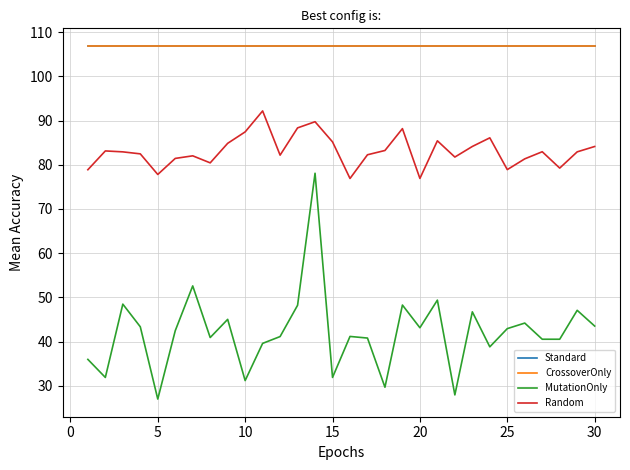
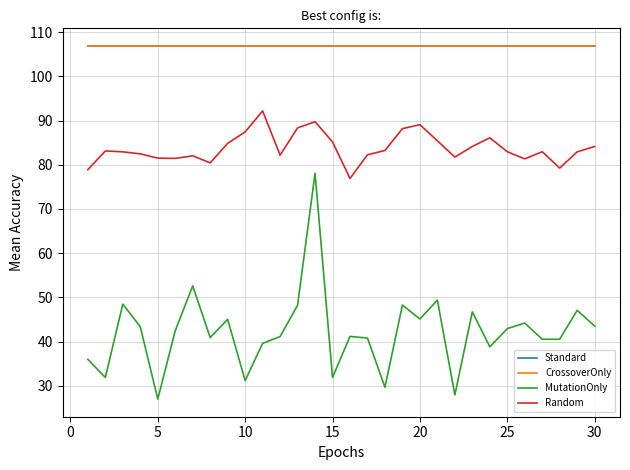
Random, 5: 78 -> 82
MutationOnly, 20: 43 -> 45
Random, 20: 77 -> 89
Random, 25: 79 -> 83
